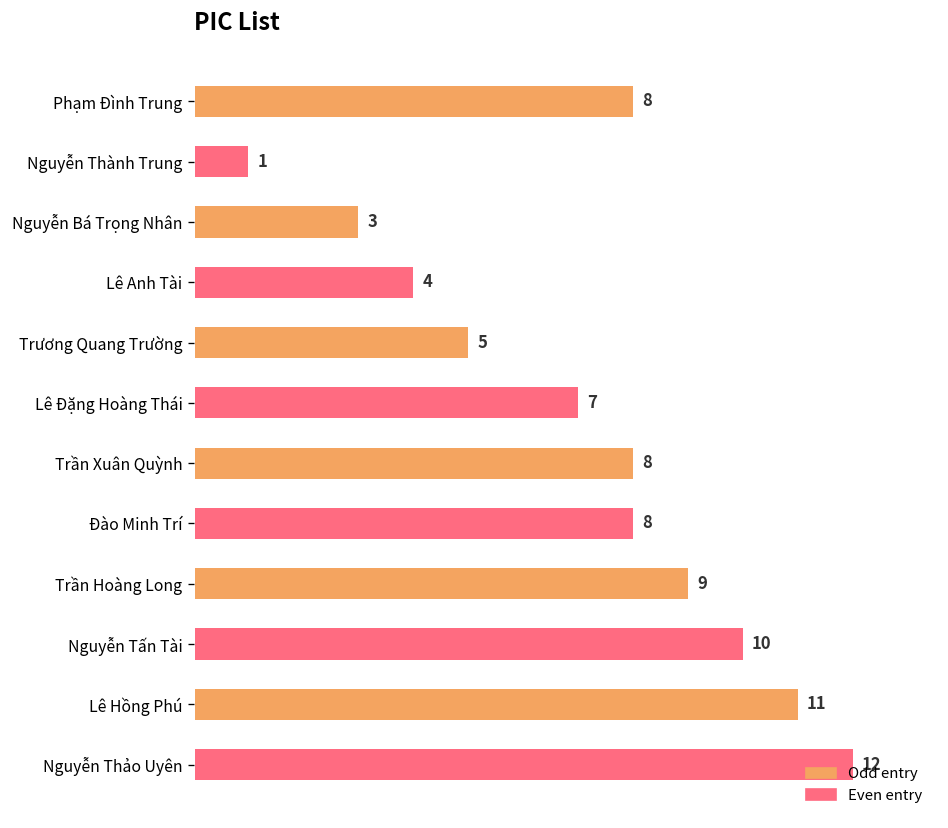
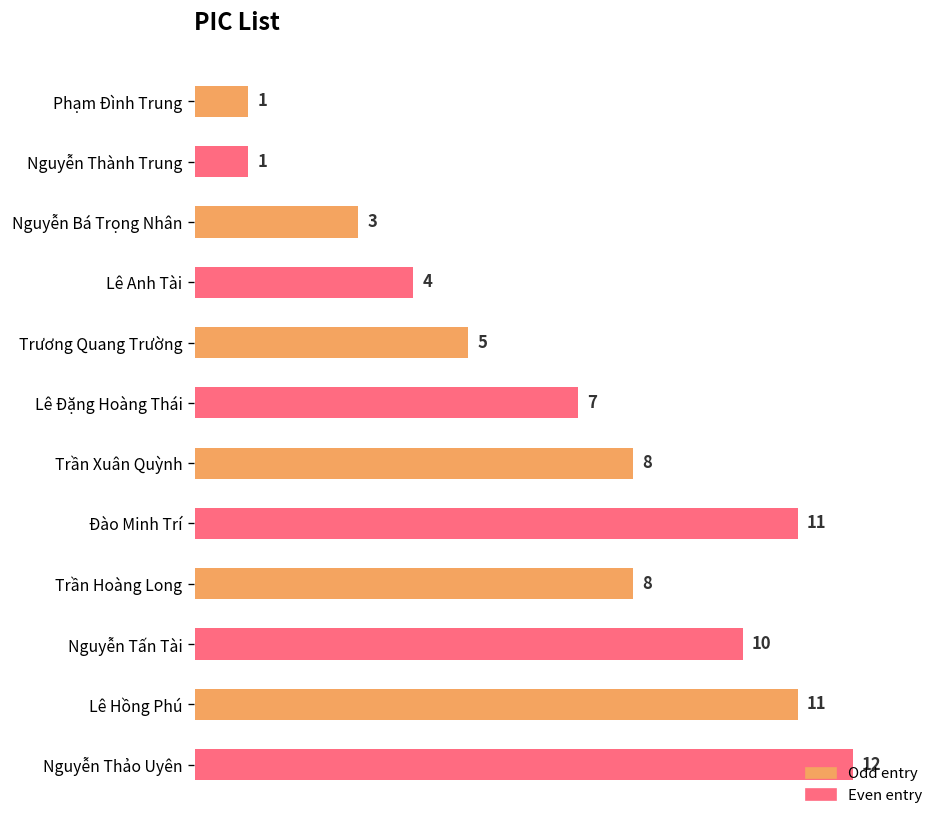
Phạm Đình Trung: 8 -> 1
Đào Minh Trí: 8 -> 11
Trần Hoàng Long: 9 -> 8
